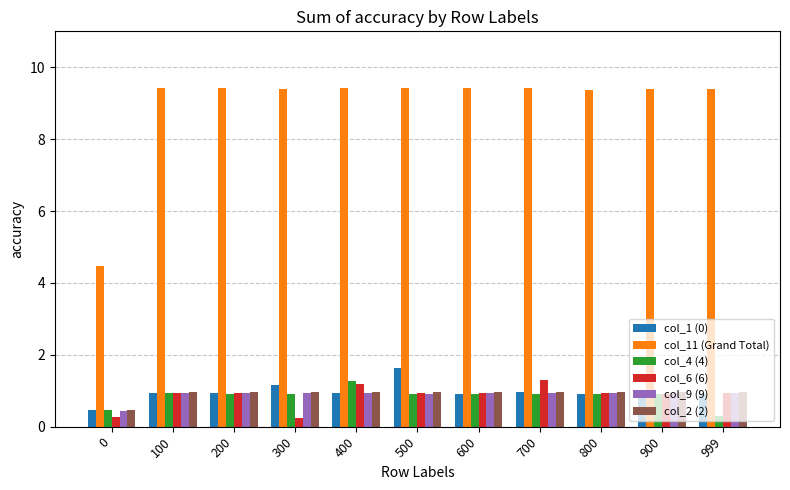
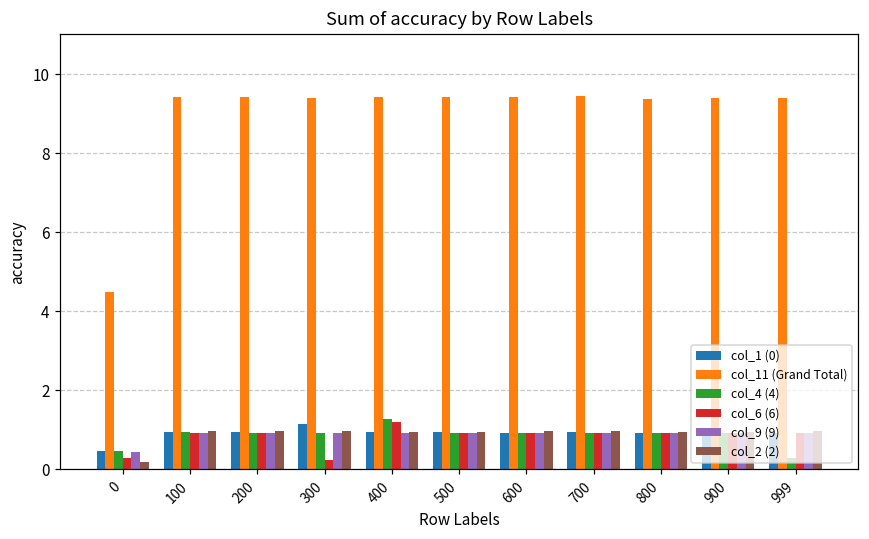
col_2 (2), 0: 0.5 -> 0.2
col_1 (0), 500: 1.6 -> 0.9
col_6 (6), 700: 1.3 -> 0.9
